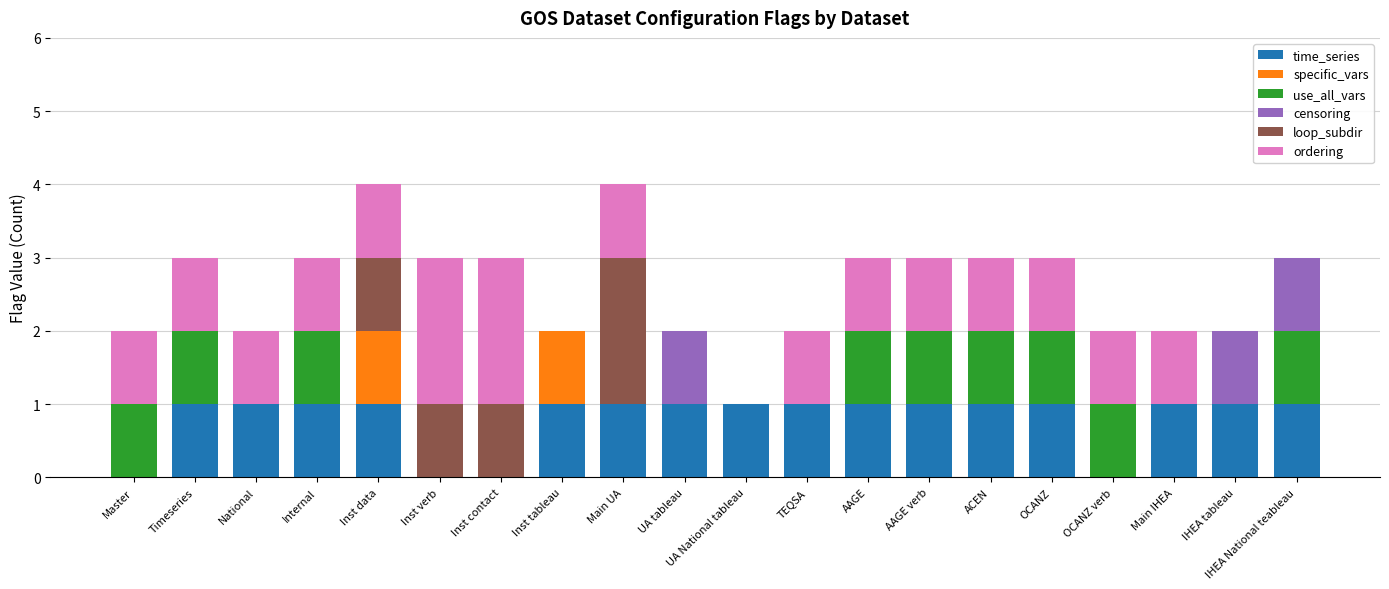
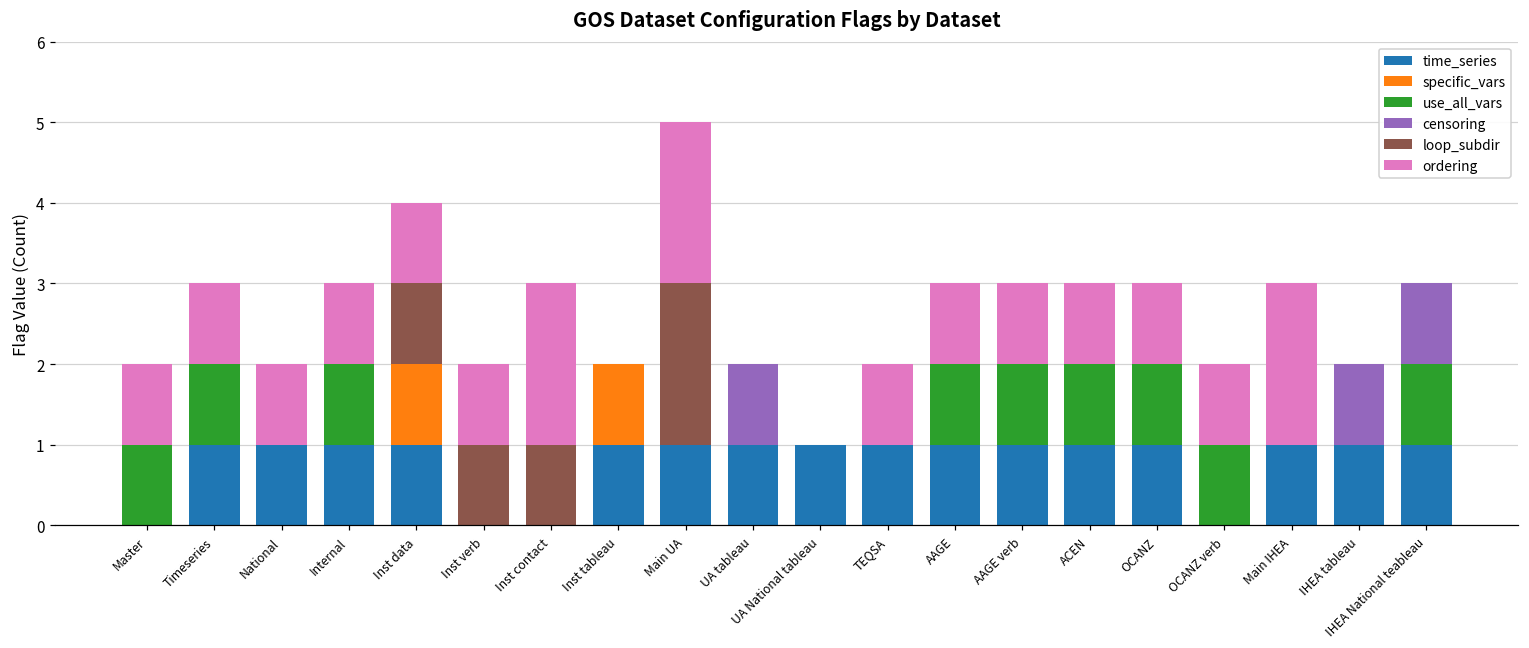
ordering, Inst verb: 2 -> 1
ordering, Main UA: 1 -> 2
ordering, Main IHEA: 1 -> 2
